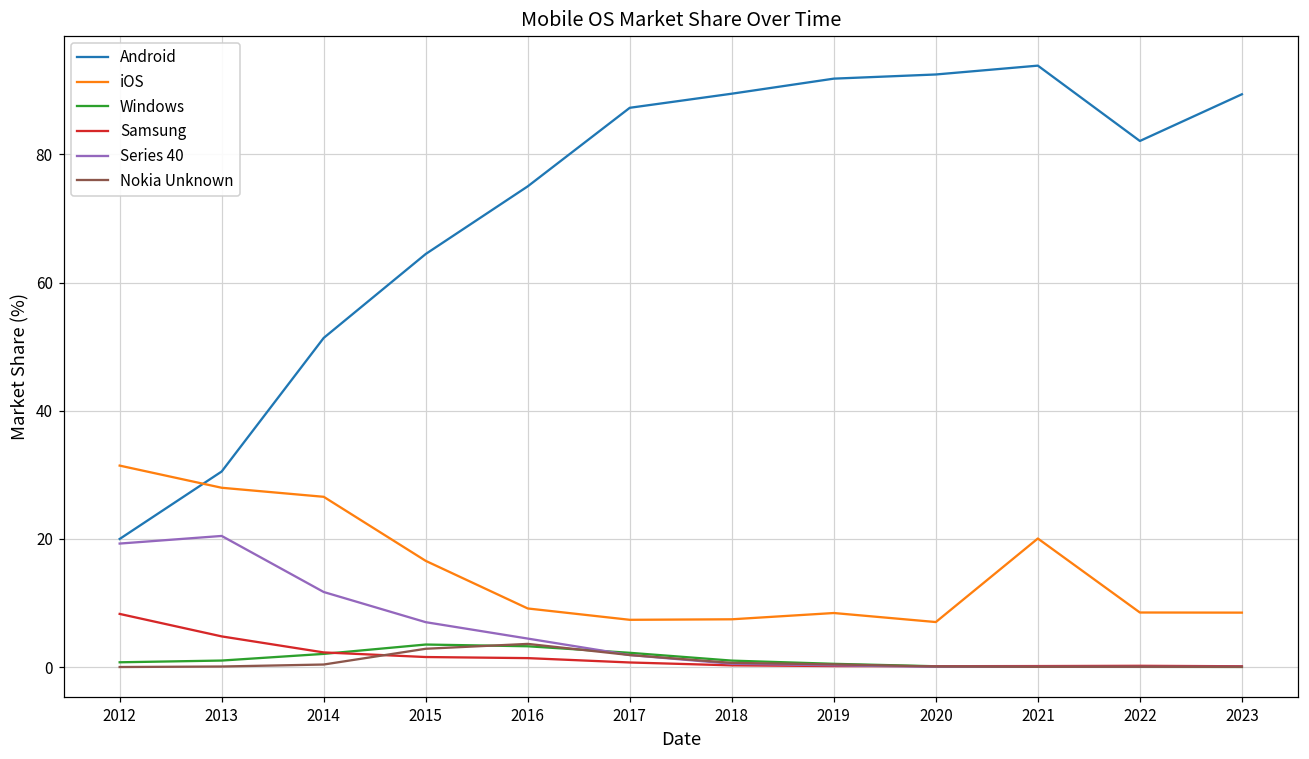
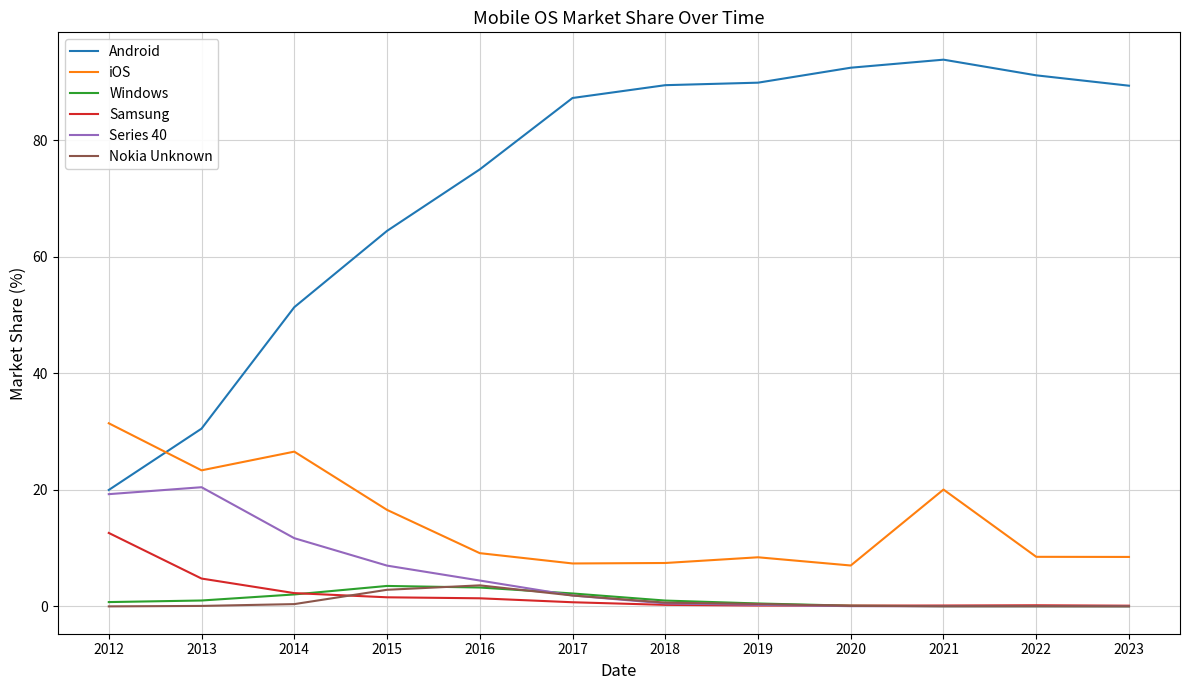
Samsung, 2012: 8 -> 13
iOS, 2013: 28 -> 23
Android, 2019: 92 -> 90
Android, 2022: 82 -> 91
